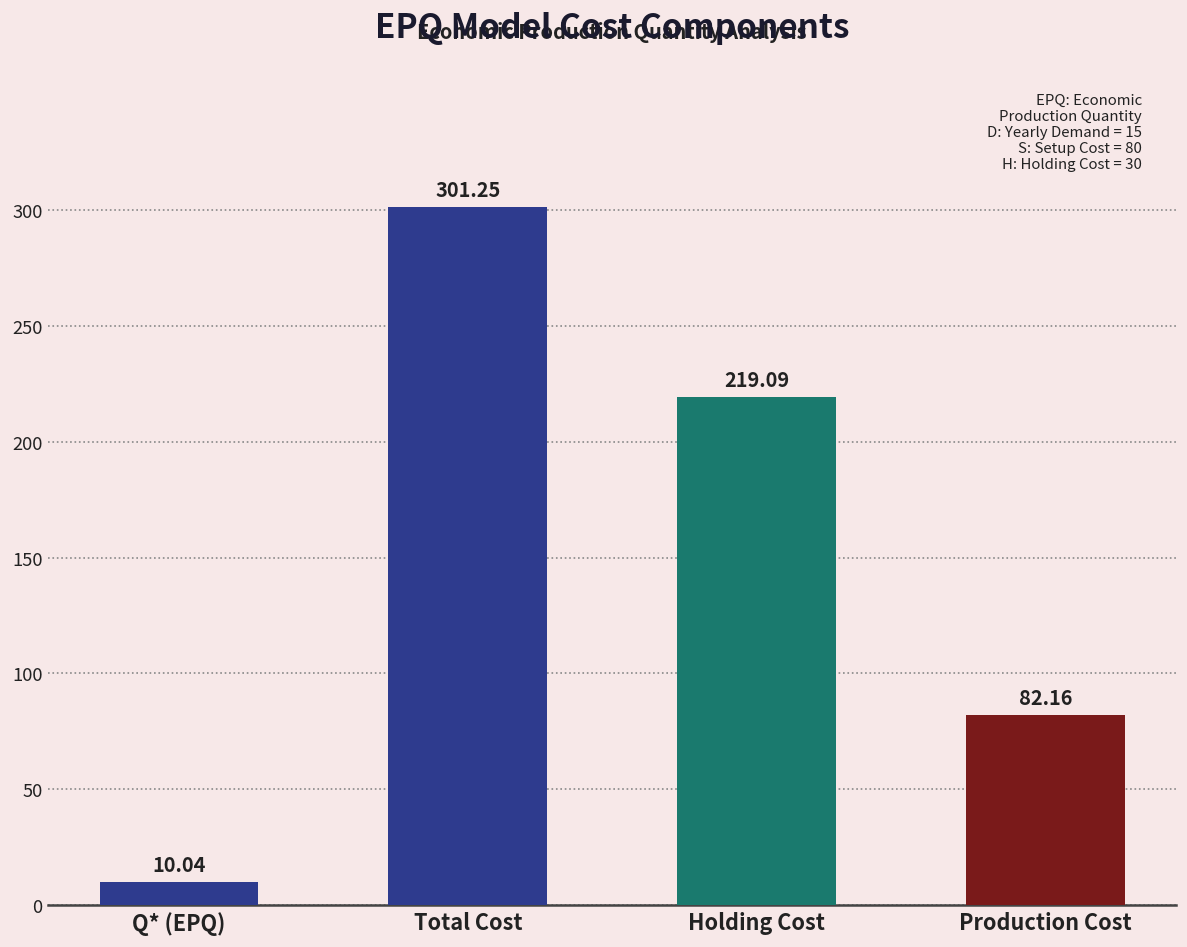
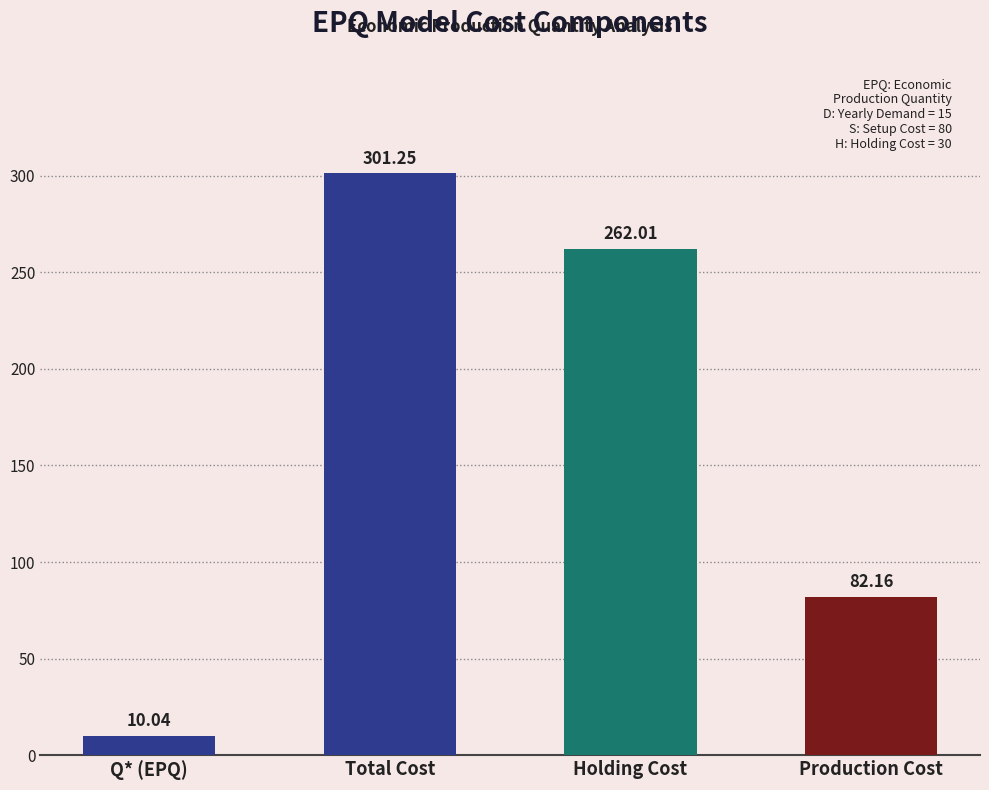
Holding Cost: 219.09 -> 262.01
